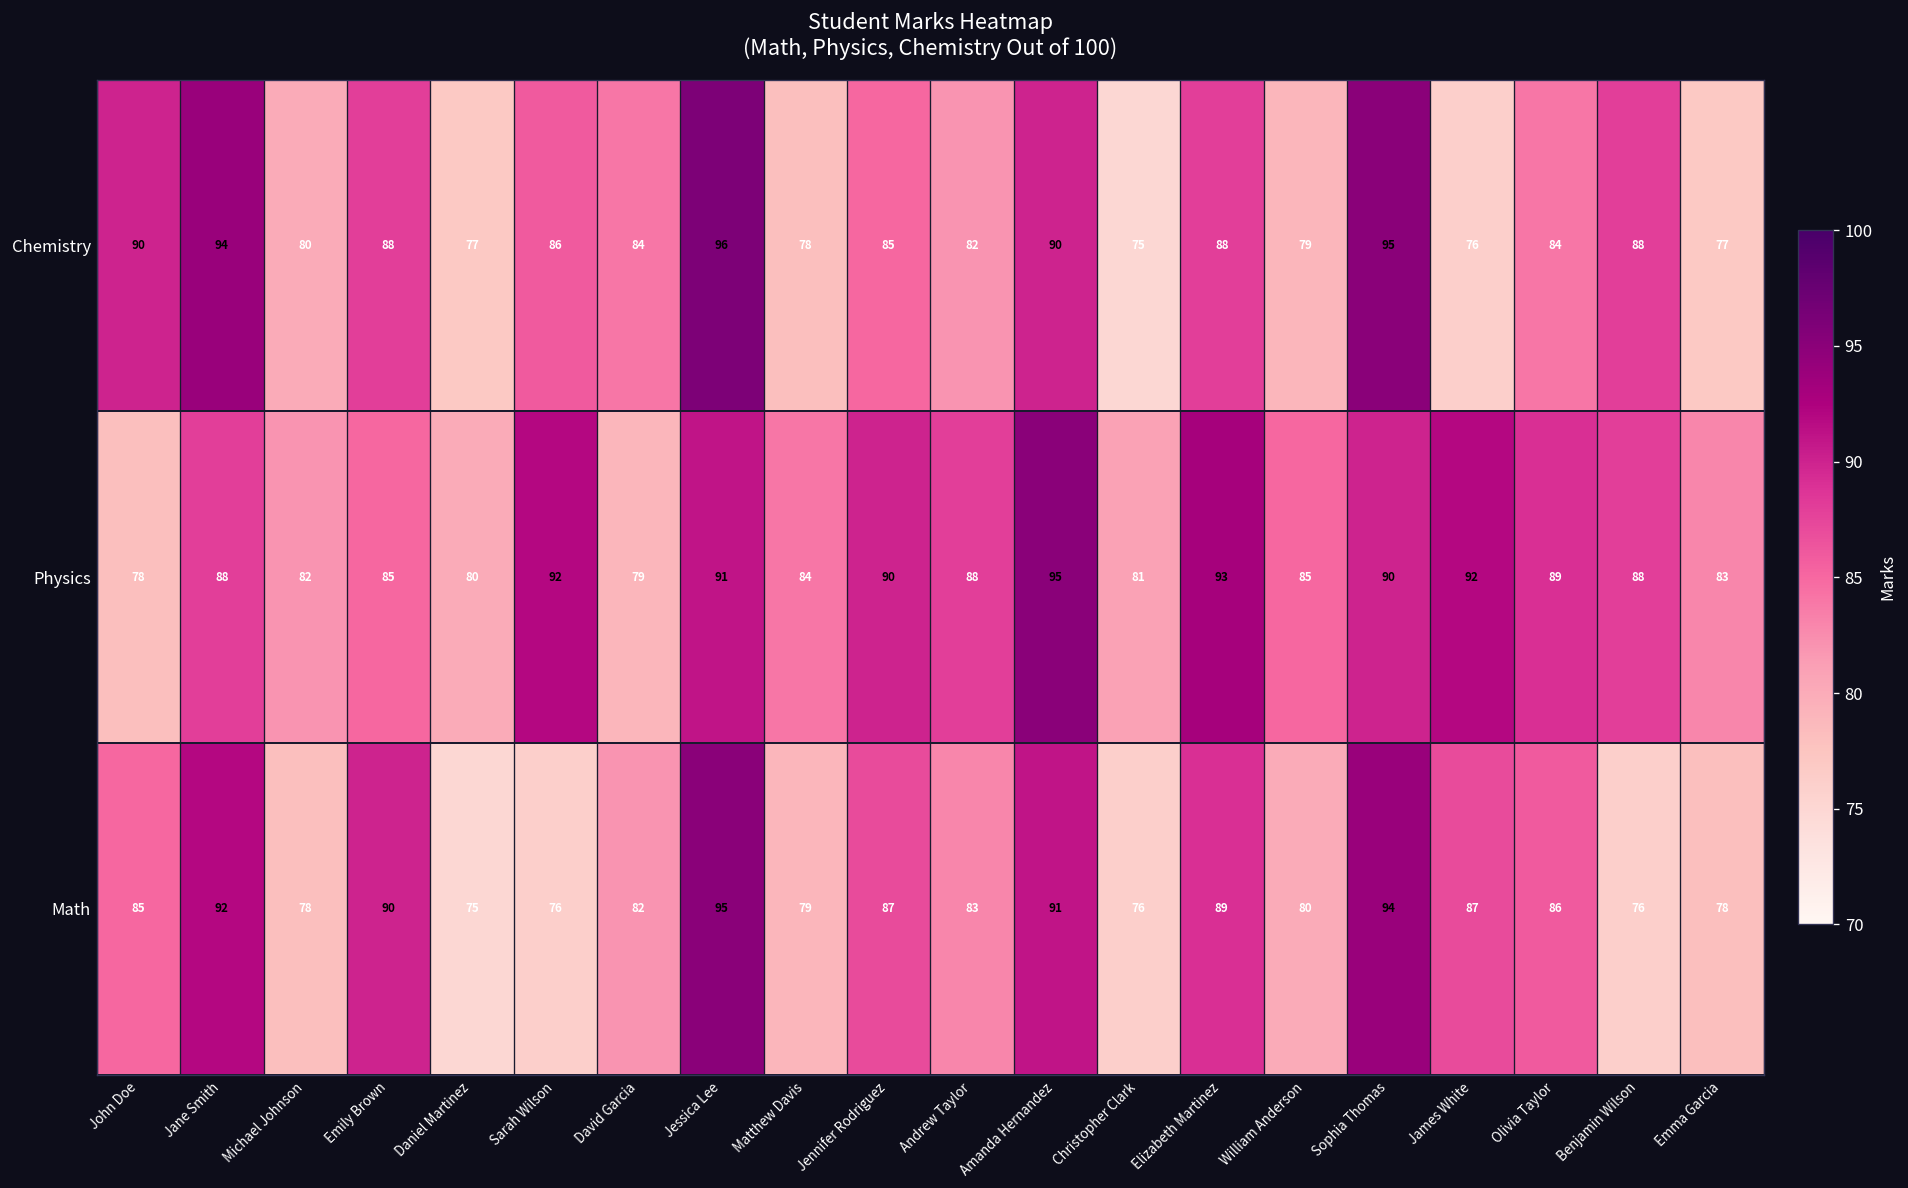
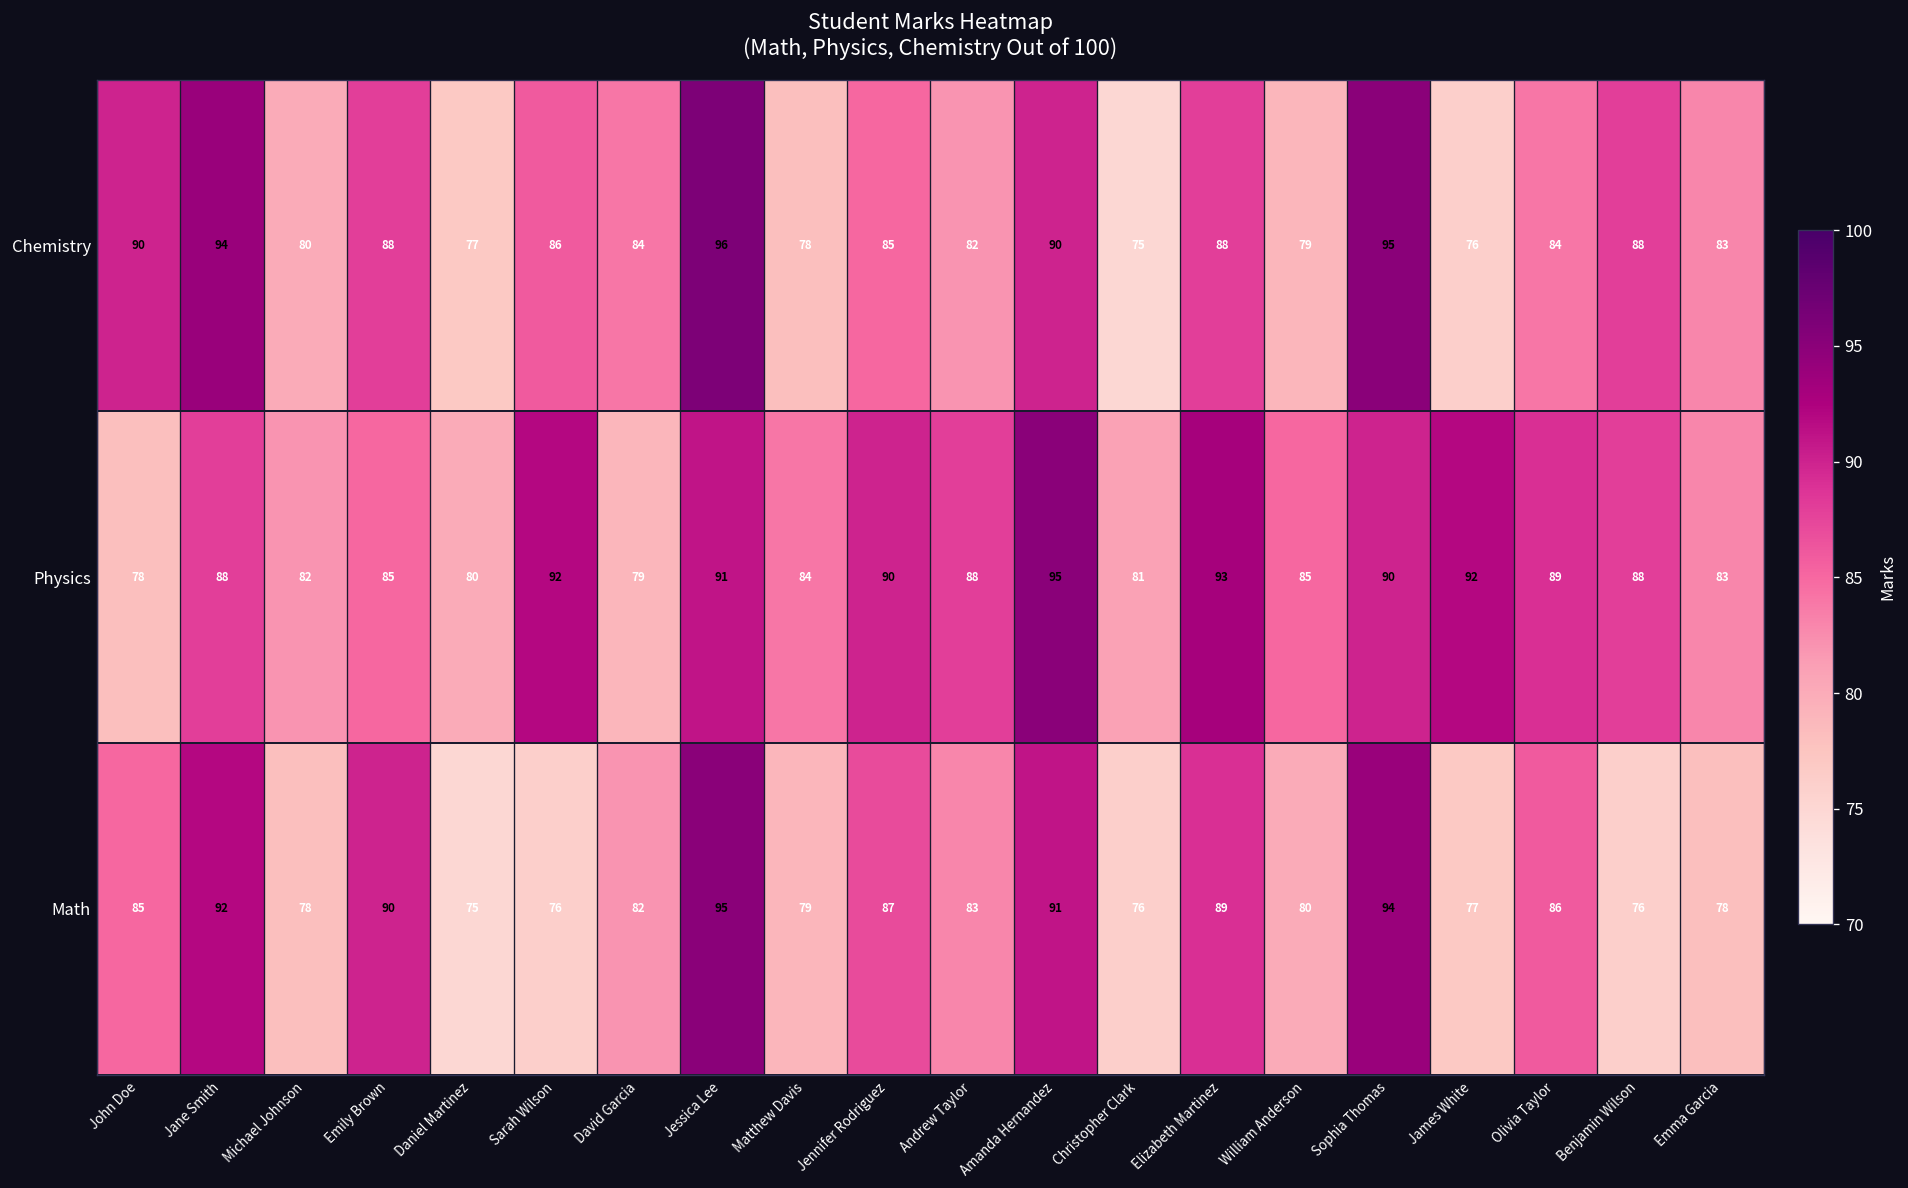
Chemistry, Emma Garcia: 77 -> 83
Math, James White: 87 -> 77
